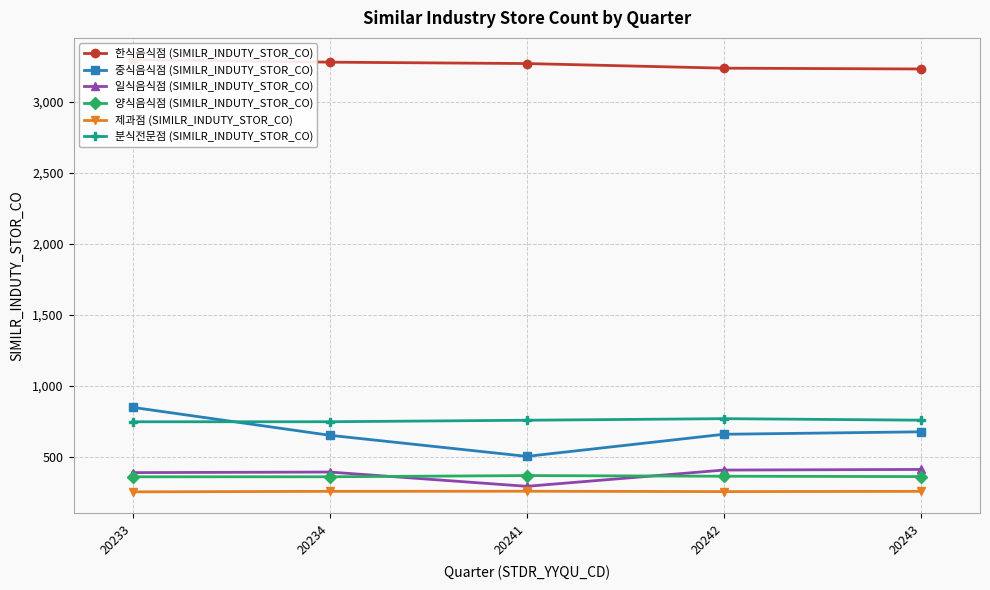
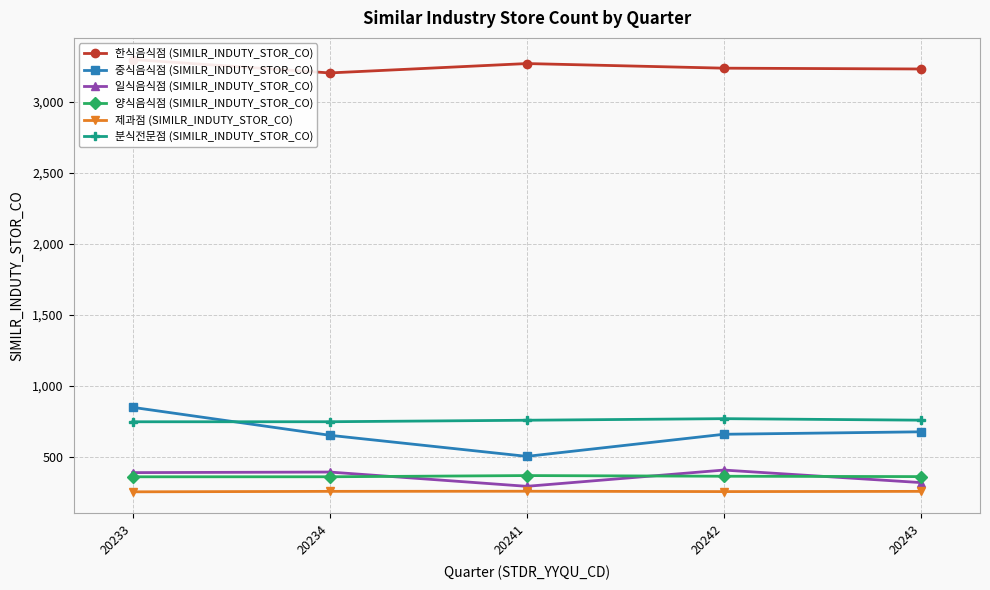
한식음식점 (SIMILR_INDUTY_STOR_CO), 20234: 3,280 -> 3,200
일식음식점 (SIMILR_INDUTY_STOR_CO), 20243: 410 -> 320
